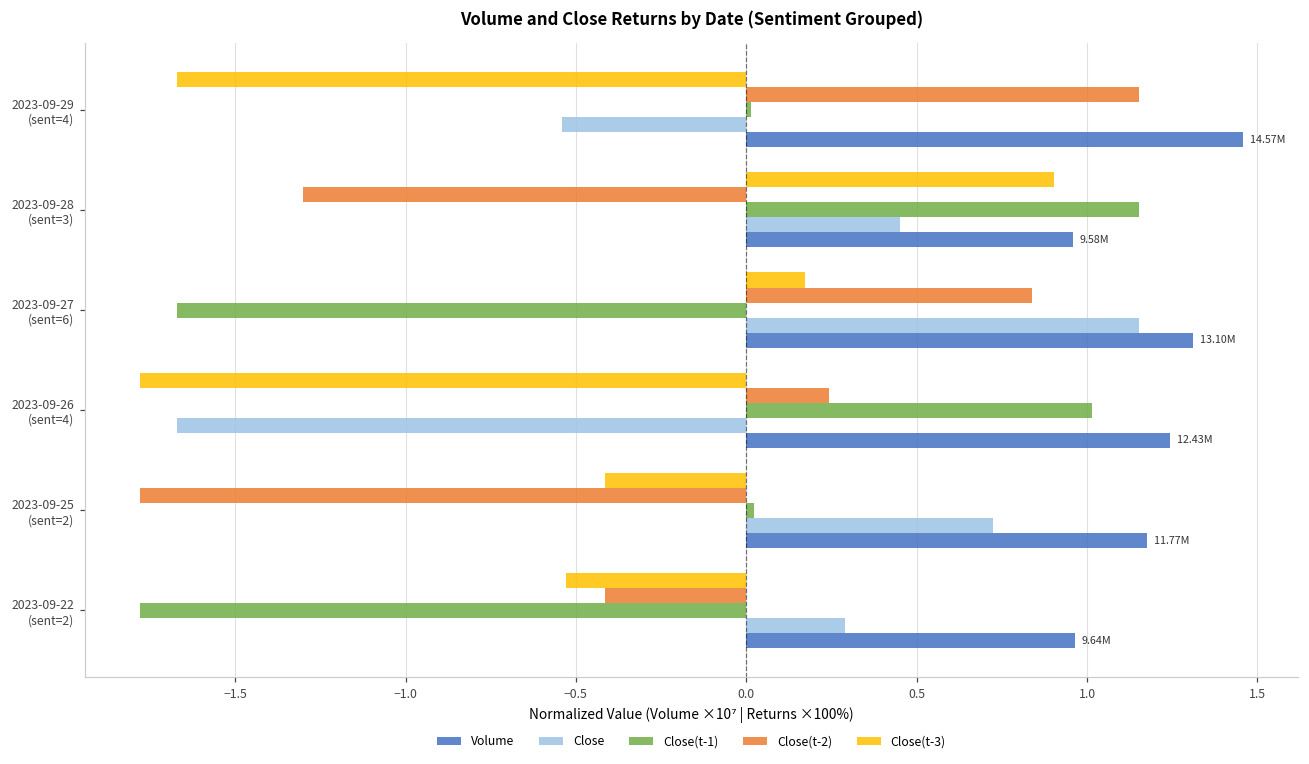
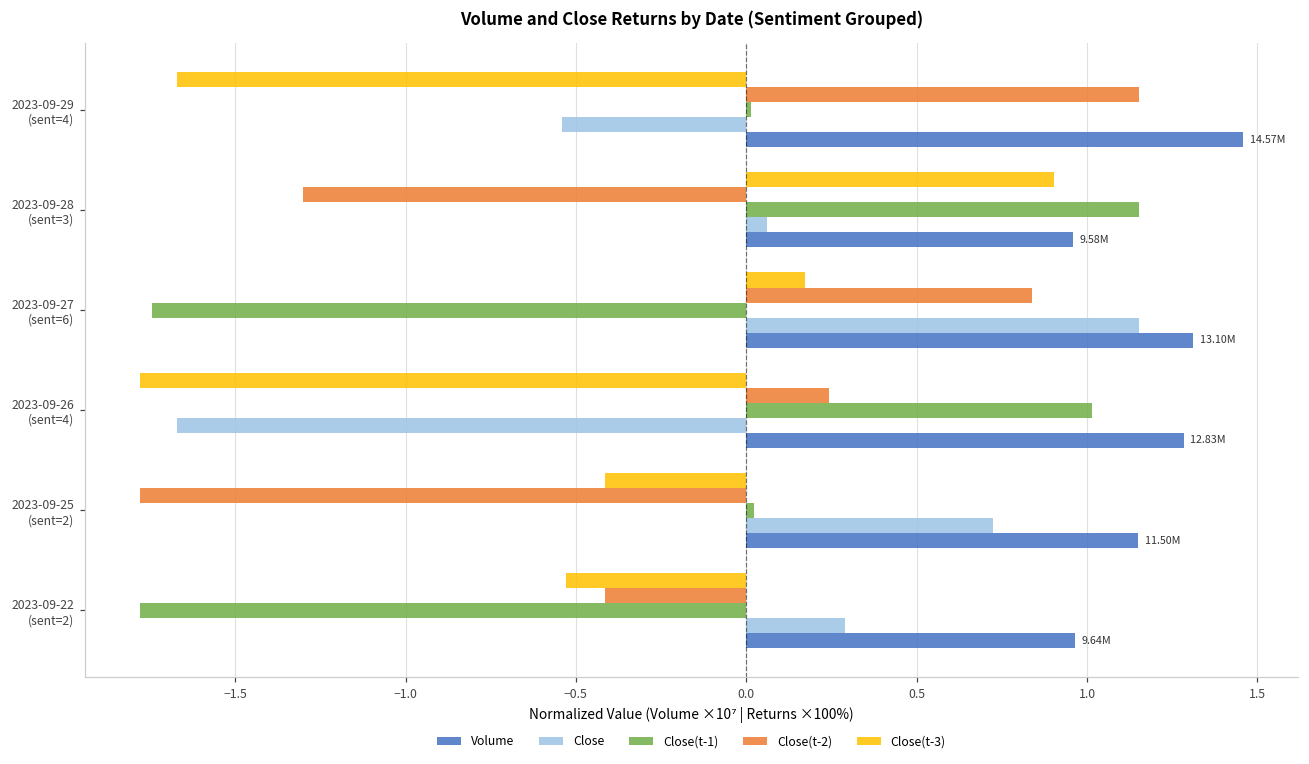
Close, 2023-09-28 (sent=3): 0.45 -> 0.06
Close(t-1), 2023-09-27 (sent=6): -1.67 -> -1.74
Volume, 2023-09-26 (sent=4): 12.43M -> 12.83M
Volume, 2023-09-25 (sent=2): 11.77M -> 11.50M
